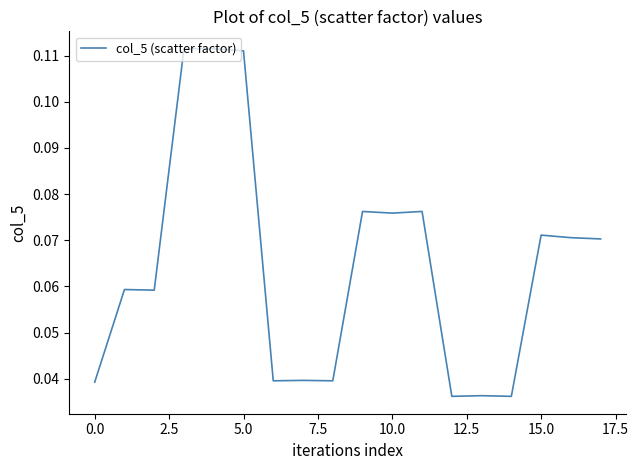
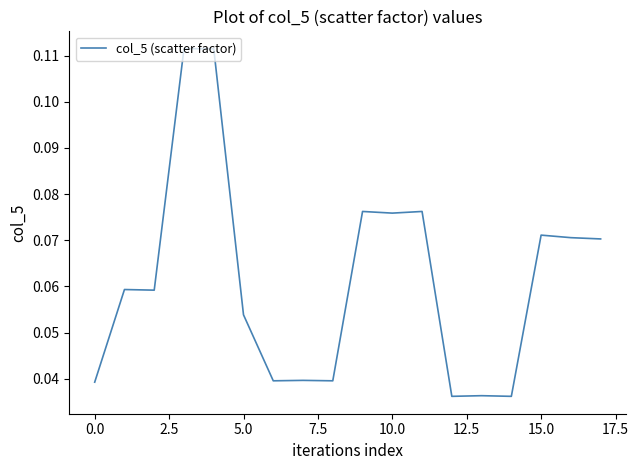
5.0: 0.111 -> 0.054
